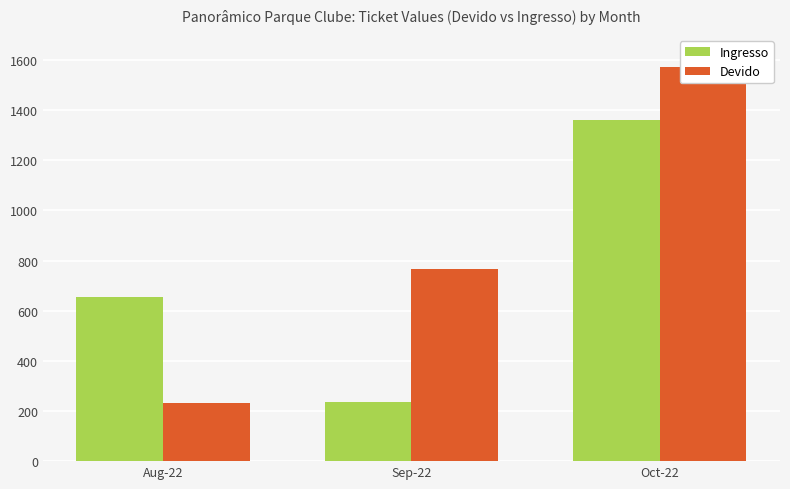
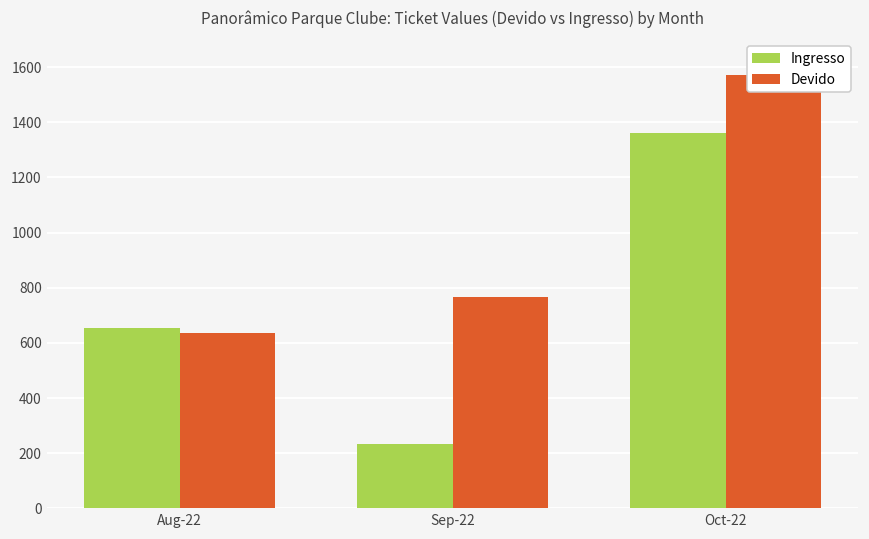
Devido, Aug-22: 230 -> 630
